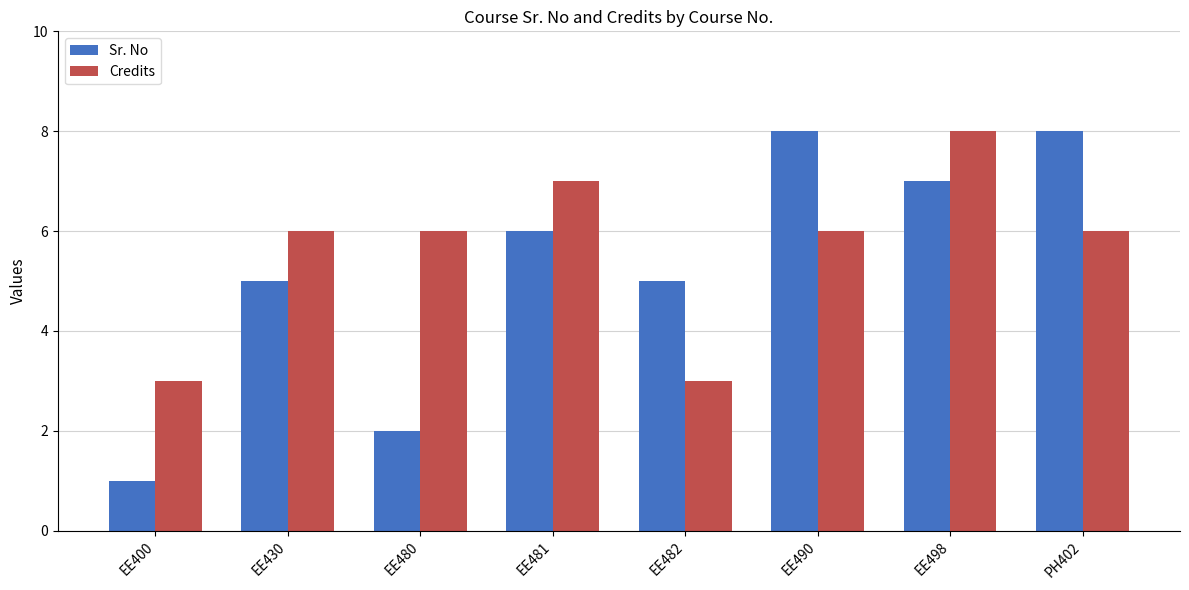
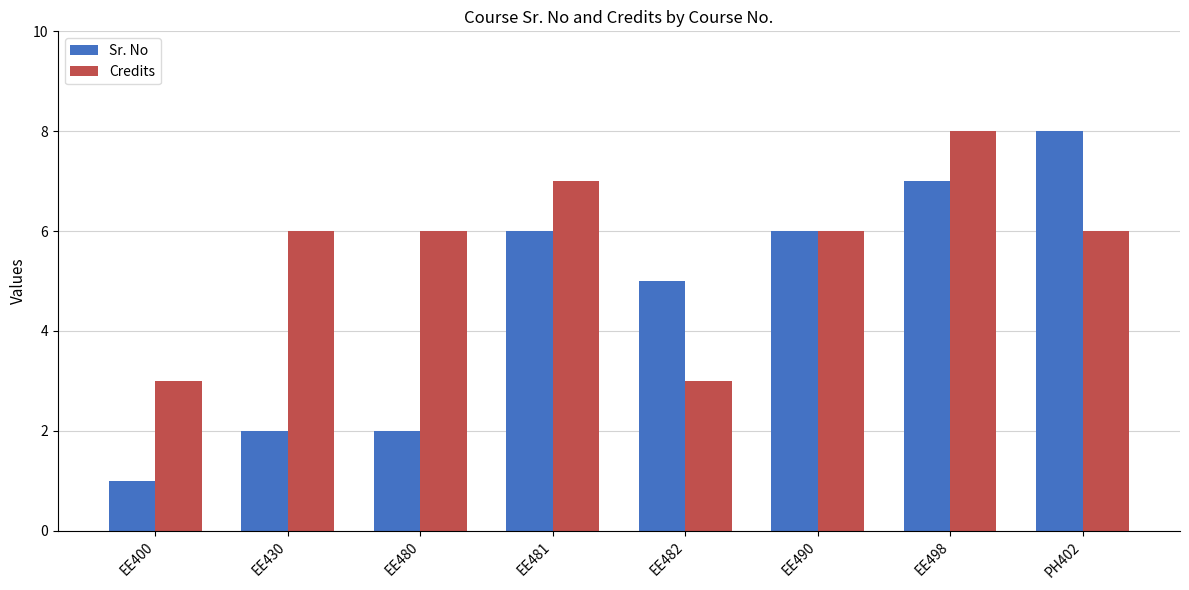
Sr. No, EE430: 5 -> 2
Sr. No, EE490: 8 -> 6
